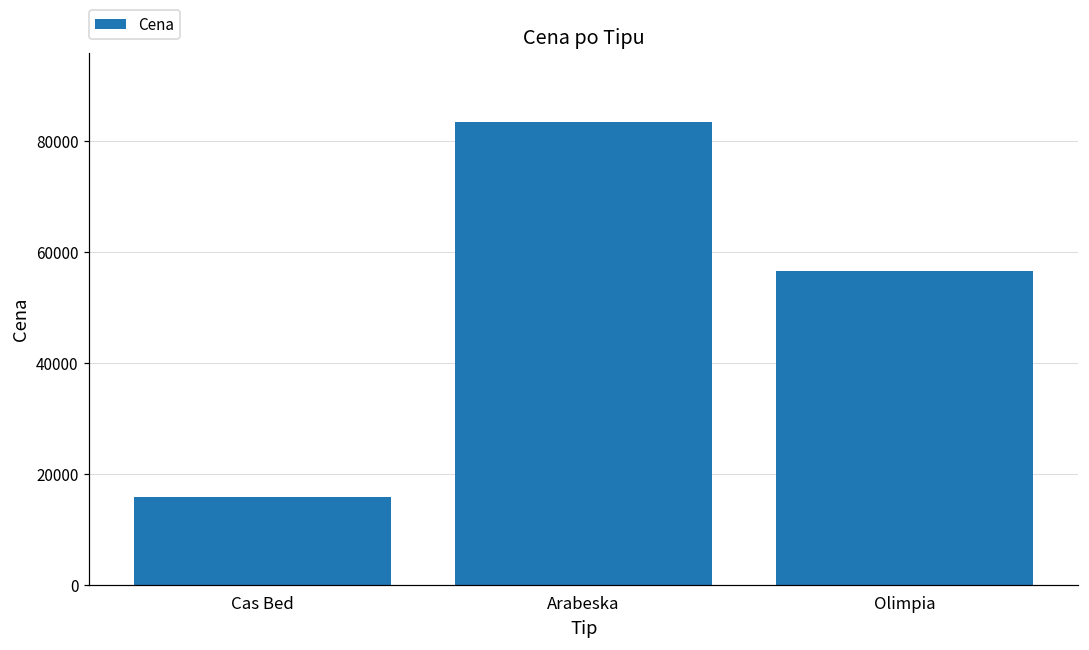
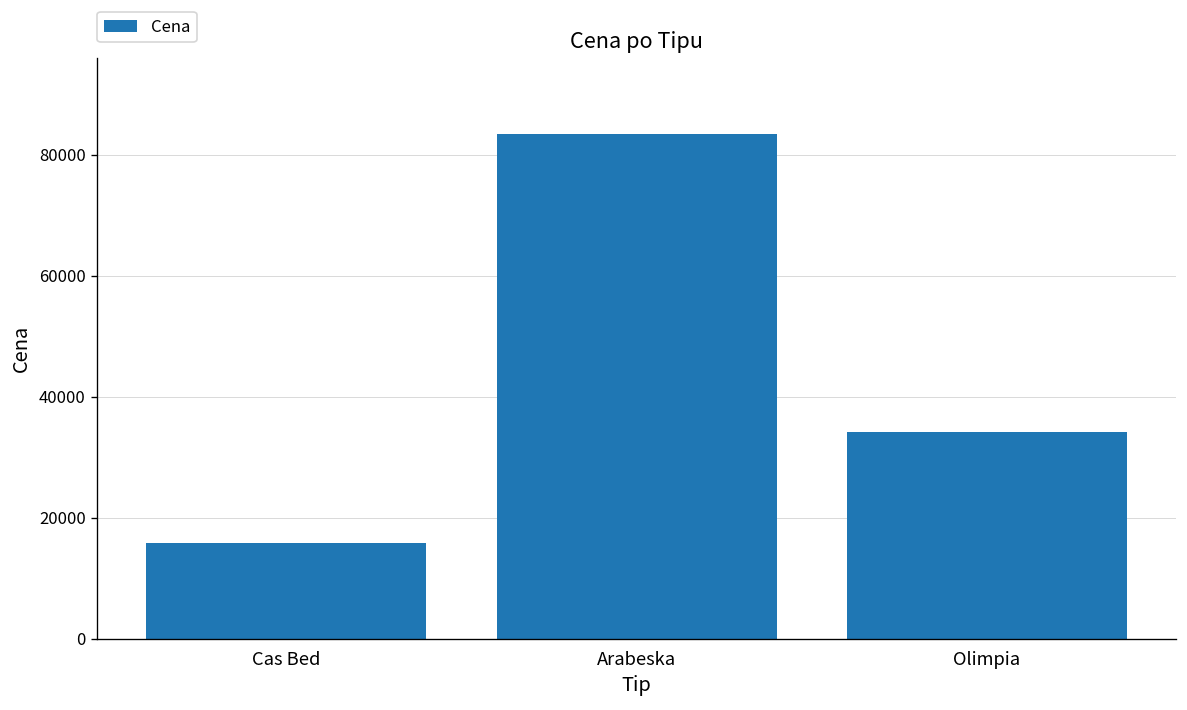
Olimpia: 56000 -> 34000
